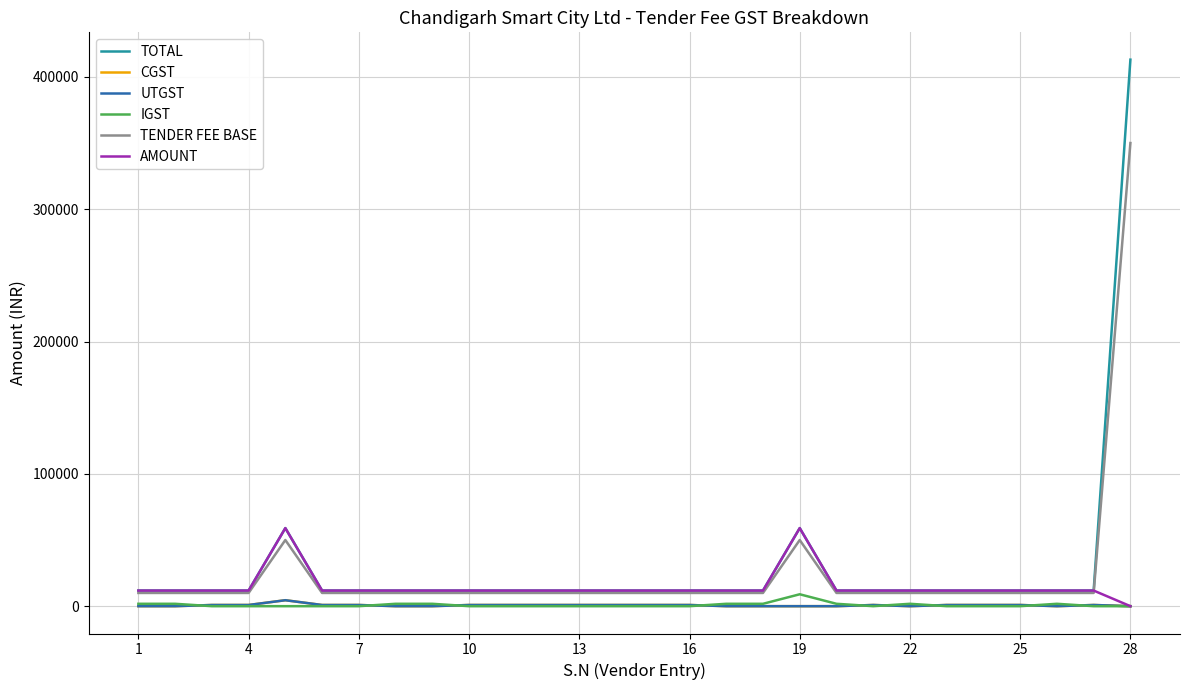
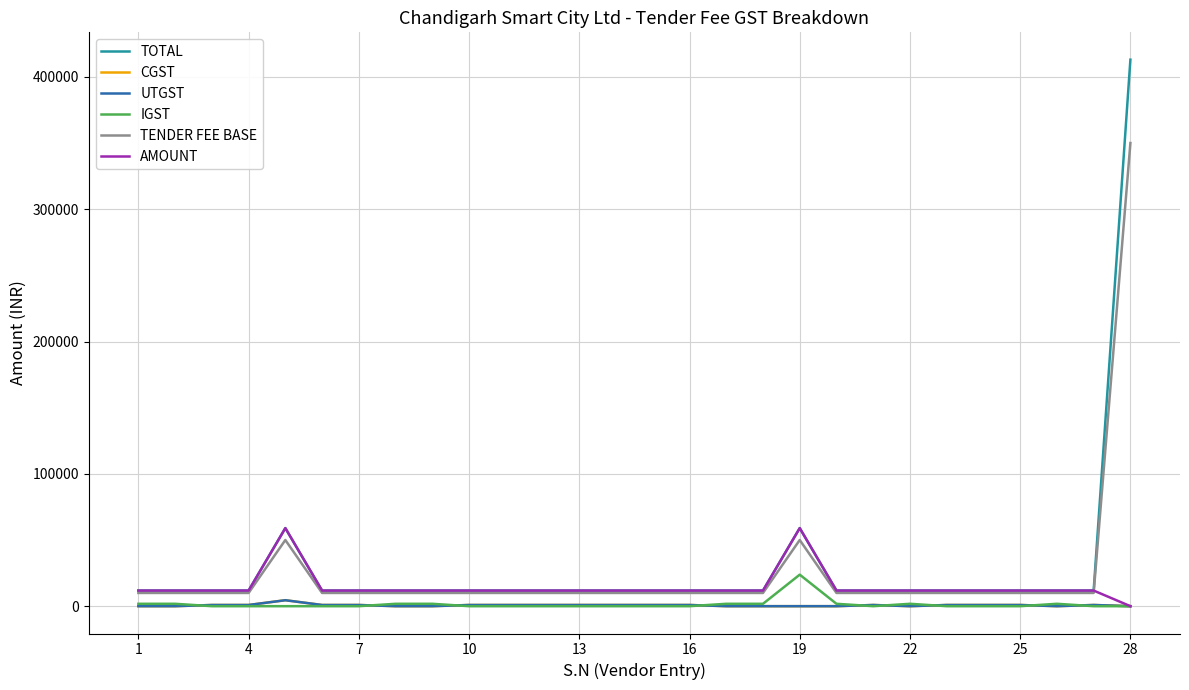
IGST, 19: 9000 -> 24000
